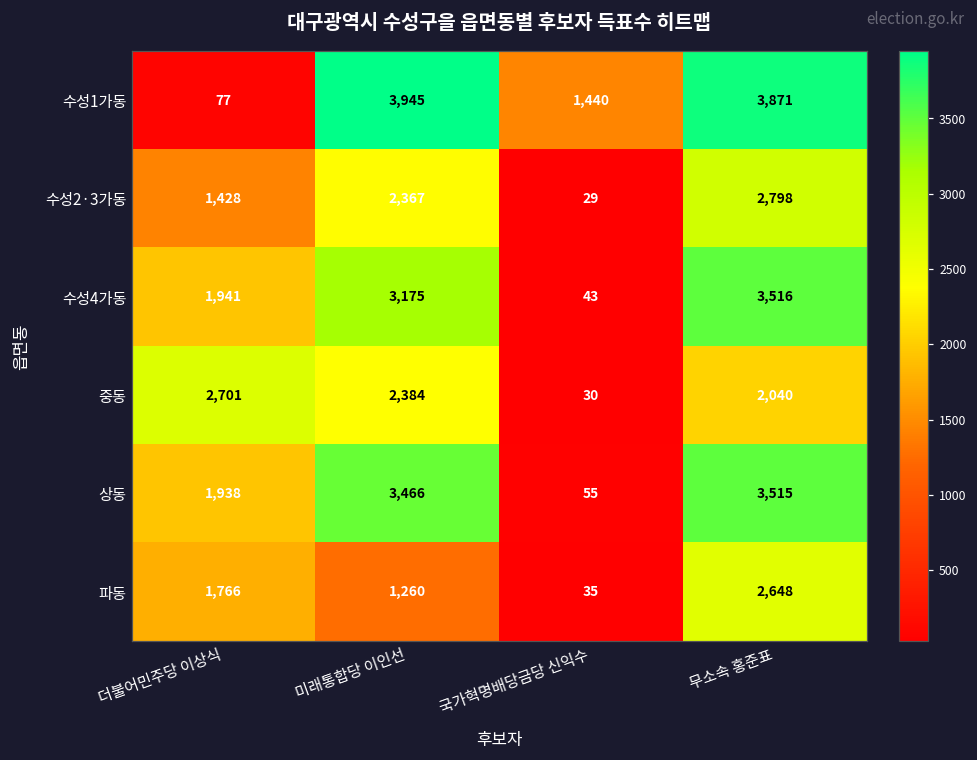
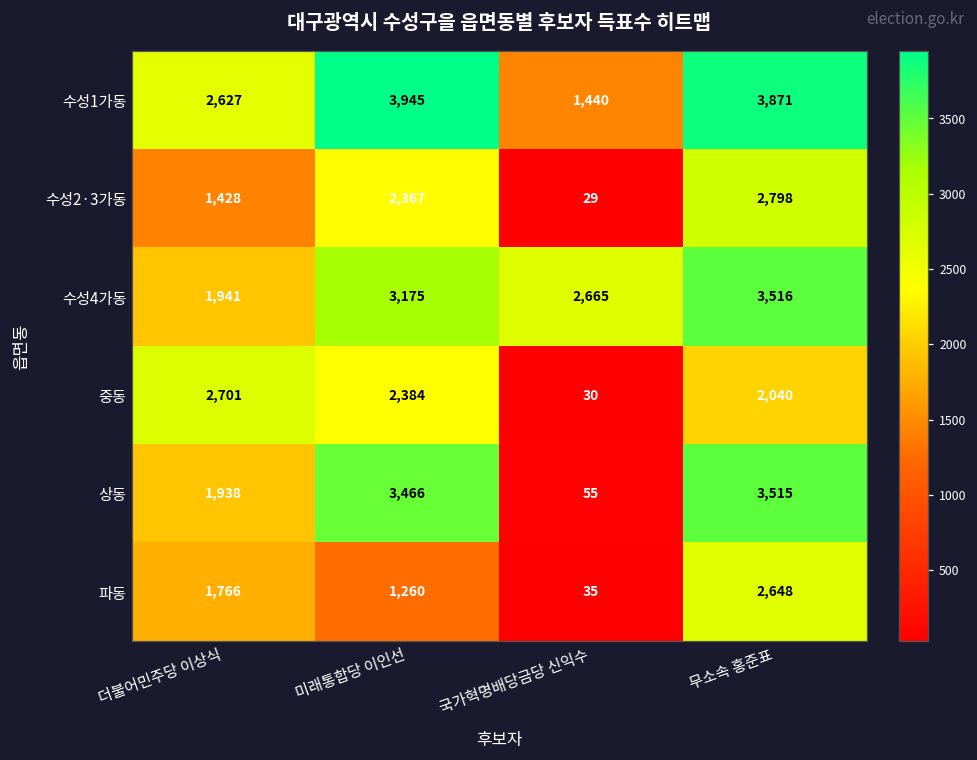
수성1가동, 더불어민주당 이상식: 77 -> 2,627
수성4가동, 국가혁명배당금당 신익수: 43 -> 2,665
